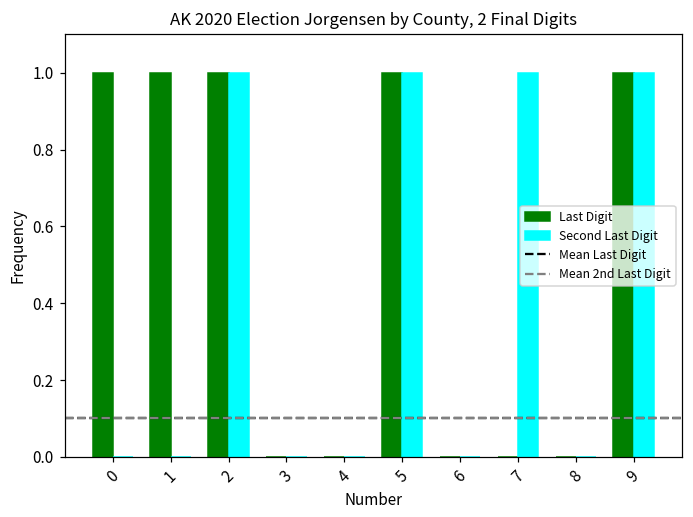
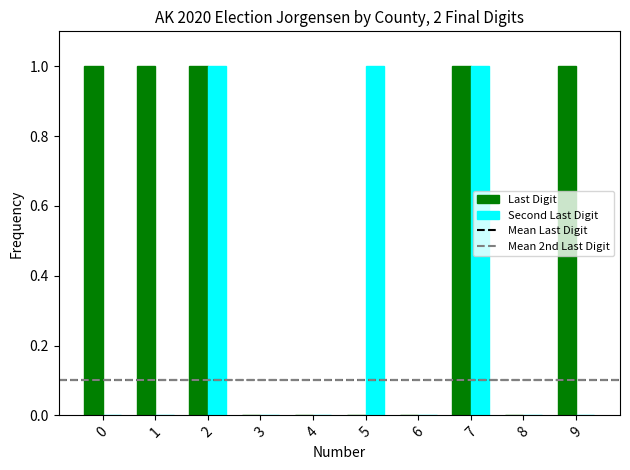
Last Digit, 5: 1 -> 0
Last Digit, 7: 0 -> 1
Second Last Digit, 9: 1 -> 0
